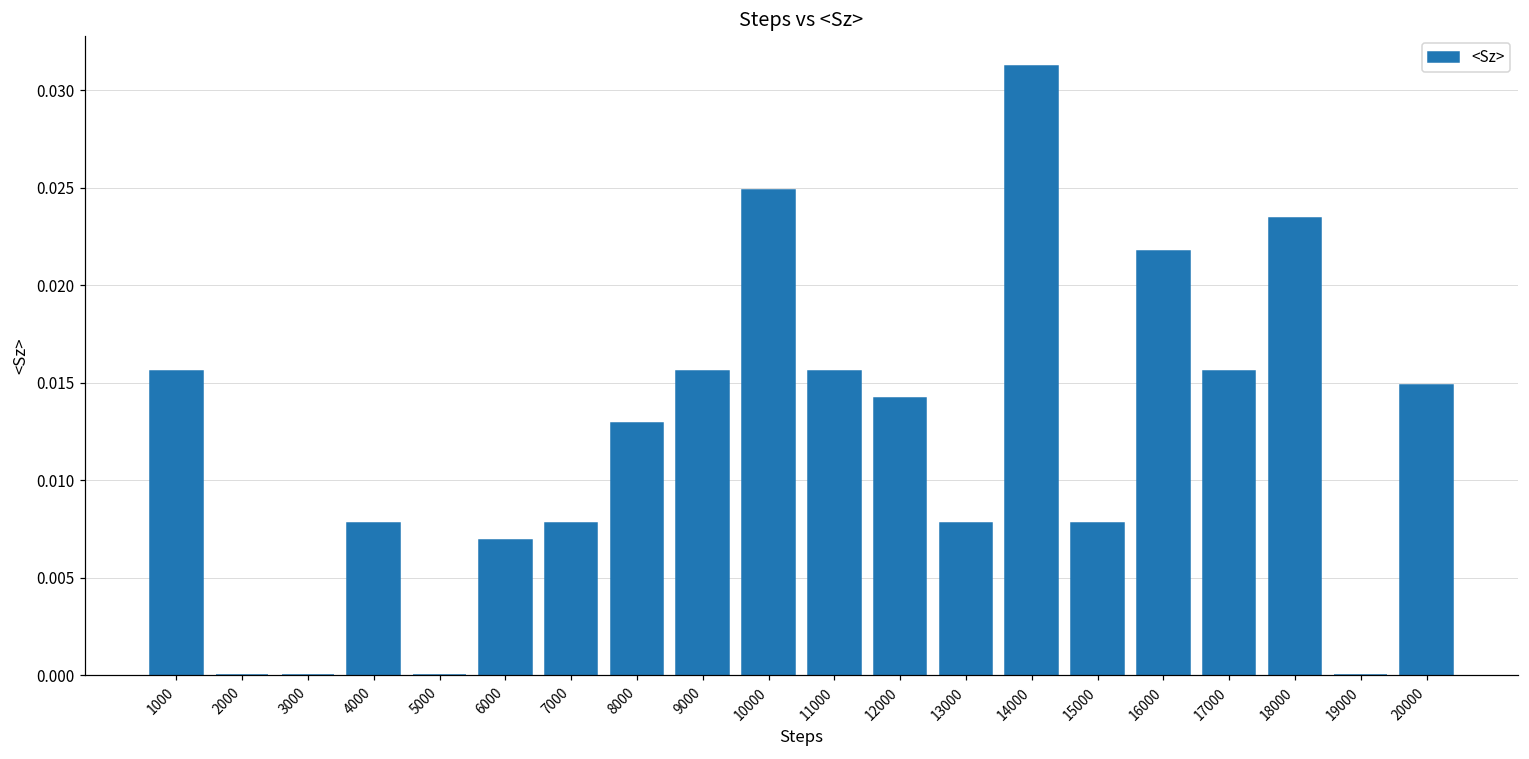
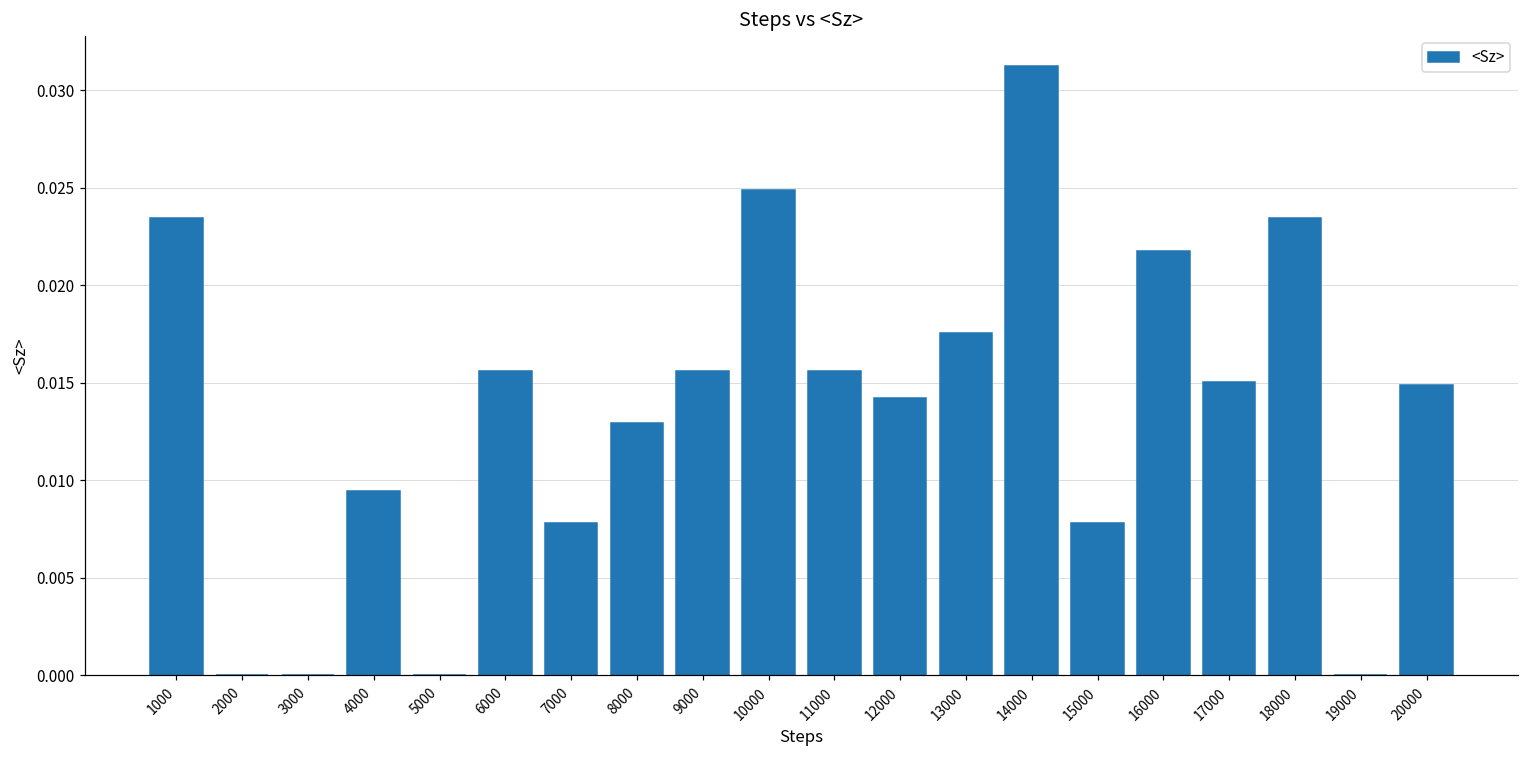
1000: 0.0156 -> 0.0234
4000: 0.0078 -> 0.0094
6000: 0.0070 -> 0.0156
13000: 0.0078 -> 0.0176
17000: 0.0156 -> 0.0150
